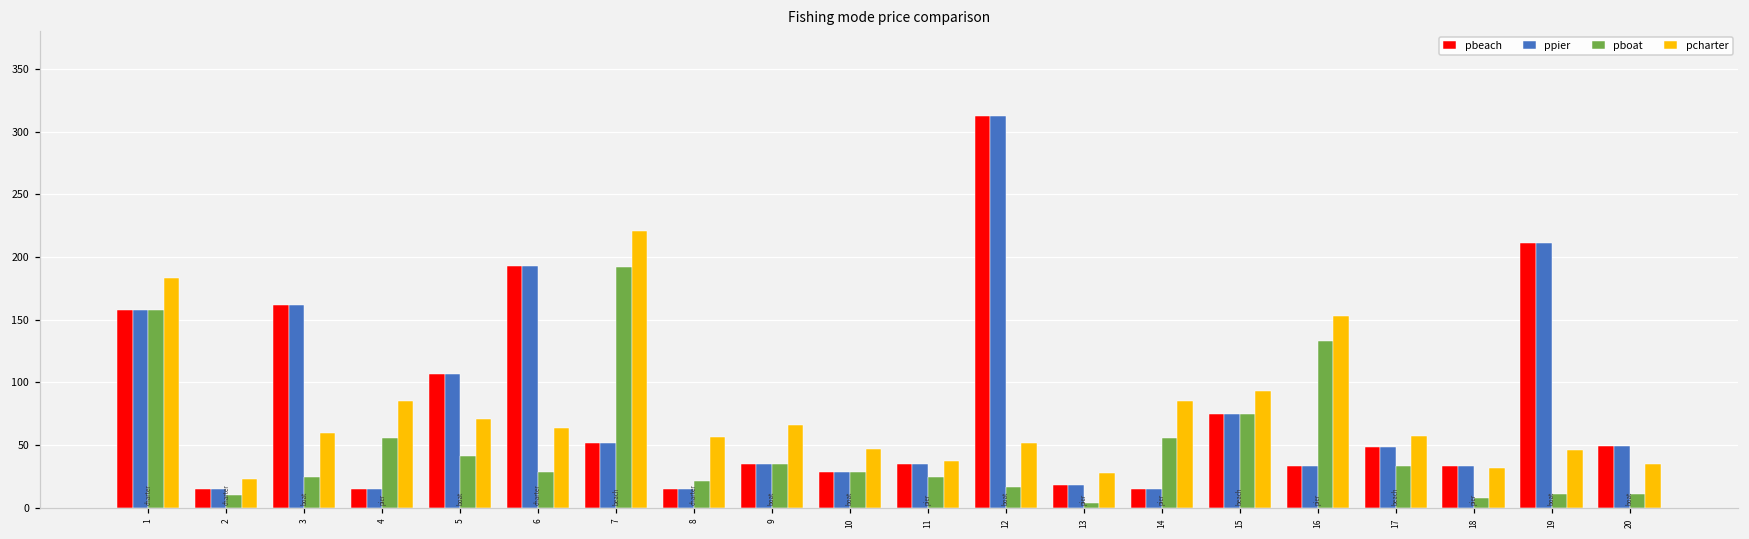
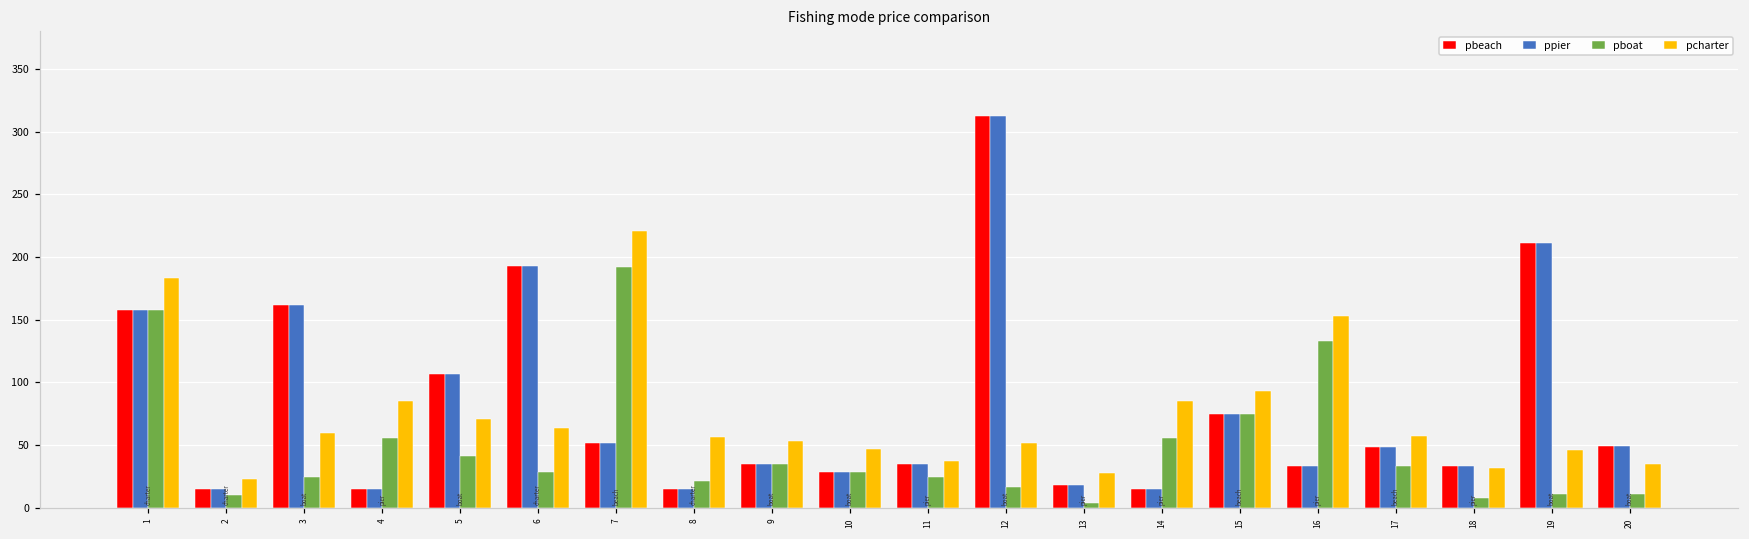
pcharter, 9: 66 -> 53
